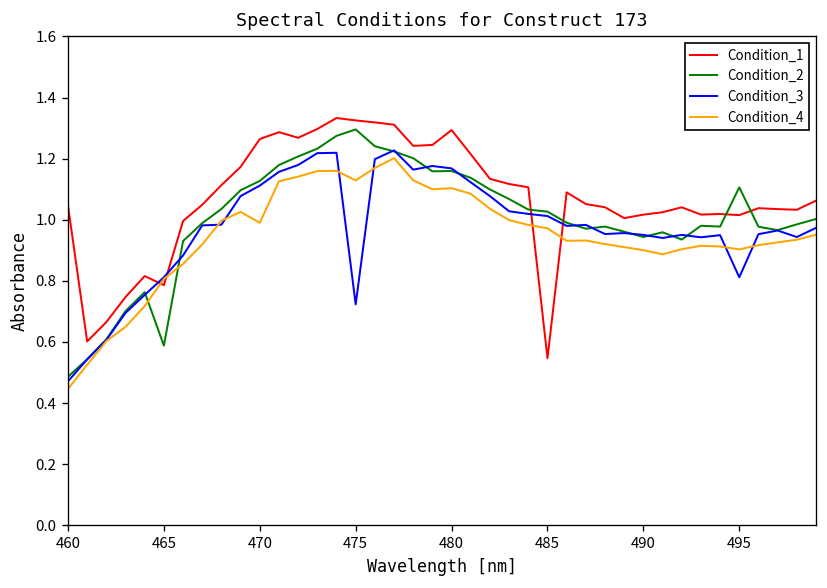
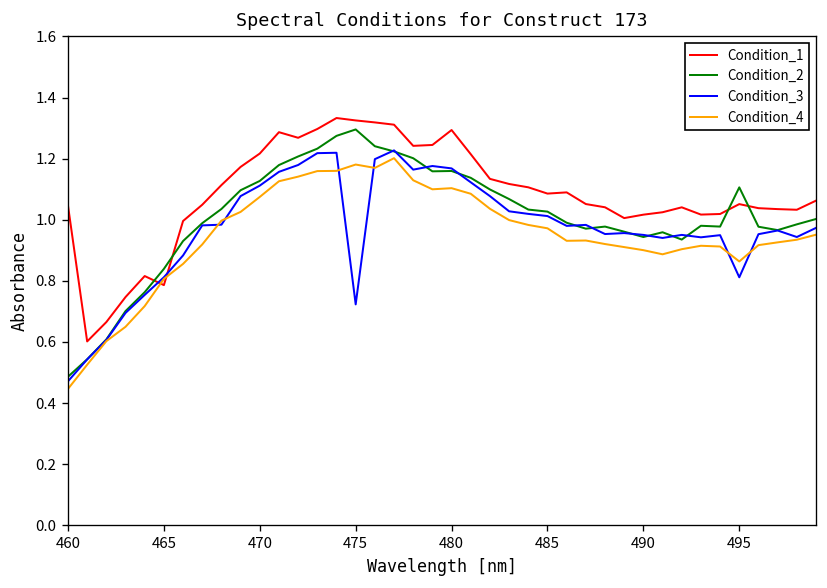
Condition_2, 465: 0.59 -> 0.84
Condition_1, 470: 1.26 -> 1.22
Condition_4, 470: 0.99 -> 1.07
Condition_4, 475: 1.13 -> 1.18
Condition_1, 485: 0.55 -> 1.09
Condition_1, 495: 1.02 -> 1.05
Condition_4, 495: 0.90 -> 0.86
